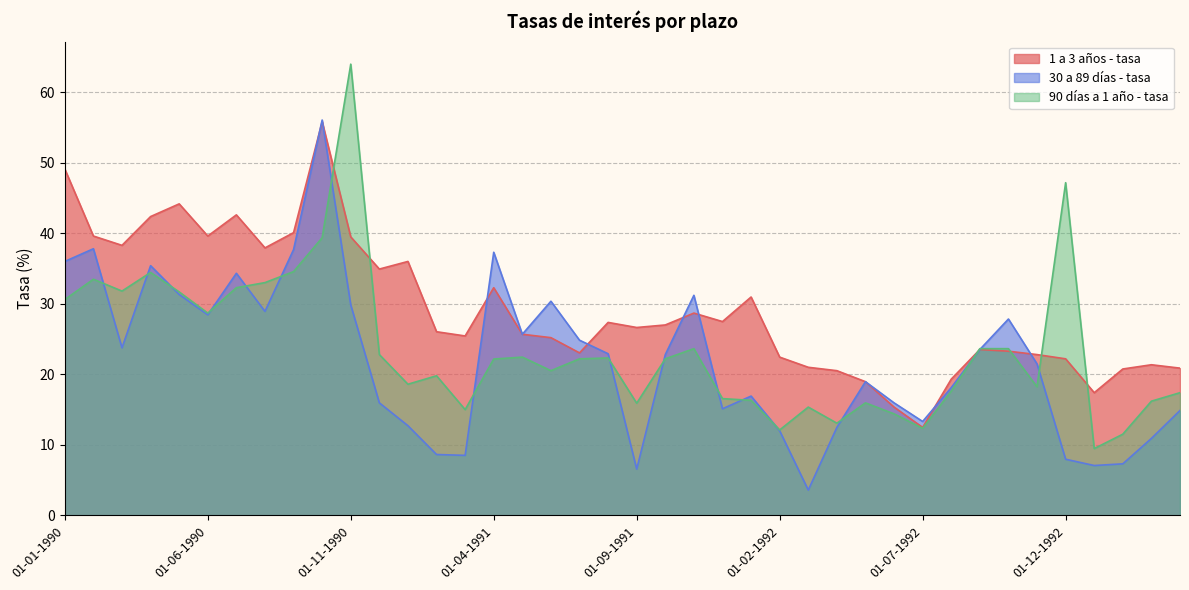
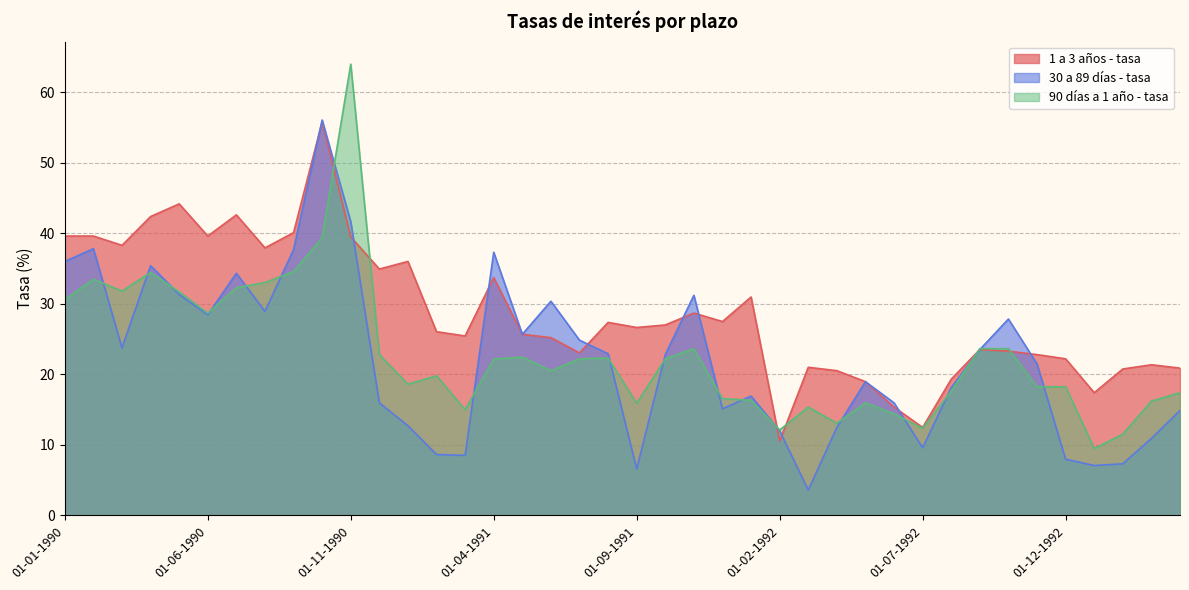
1 a 3 años - tasa, 01-01-1990: 49 -> 40
30 a 89 días - tasa, 01-11-1990: 30 -> 42
1 a 3 años - tasa, 01-04-1991: 32 -> 34
1 a 3 años - tasa, 01-02-1992: 22 -> 11
30 a 89 días - tasa, 01-07-1992: 13 -> 10
90 días a 1 año - tasa, 01-12-1992: 47 -> 18
